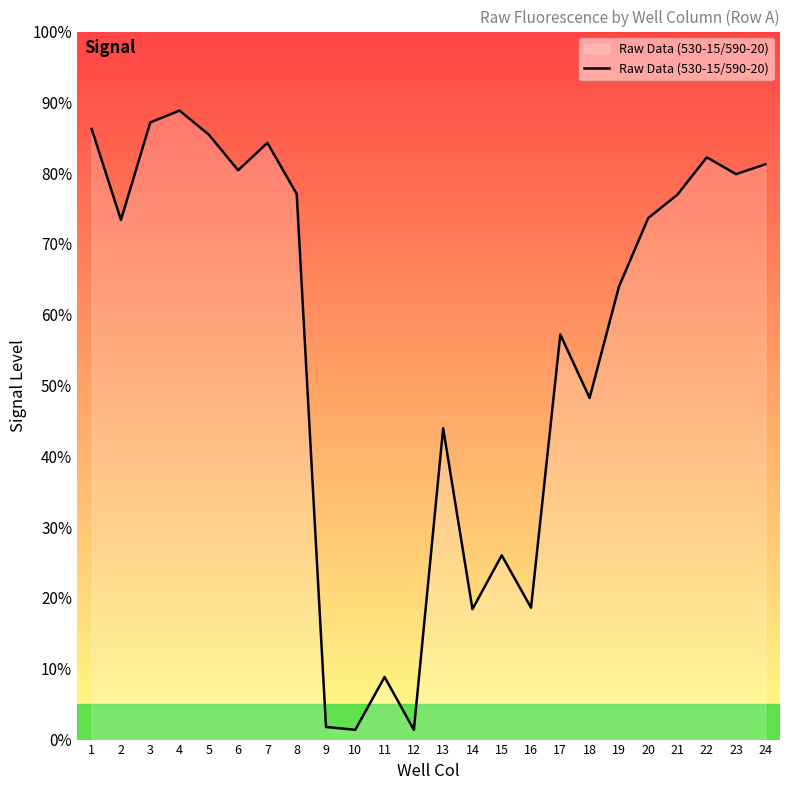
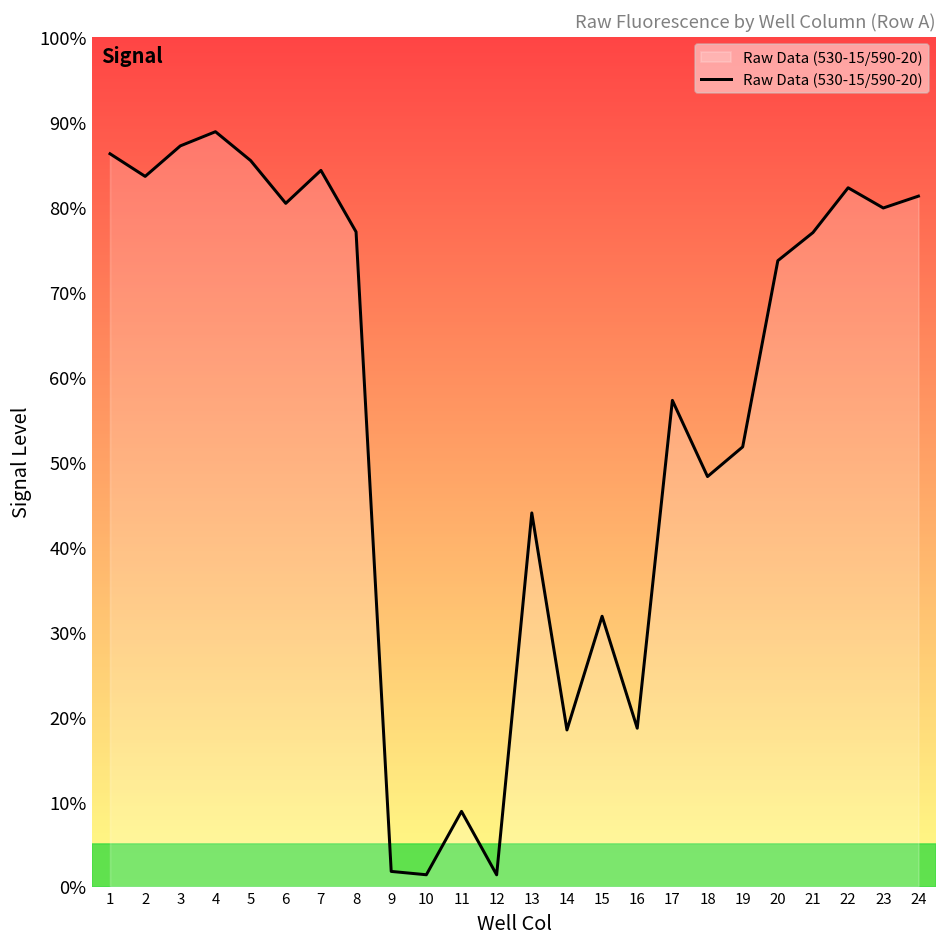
2: 73% -> 84%
15: 26% -> 32%
19: 64% -> 52%
